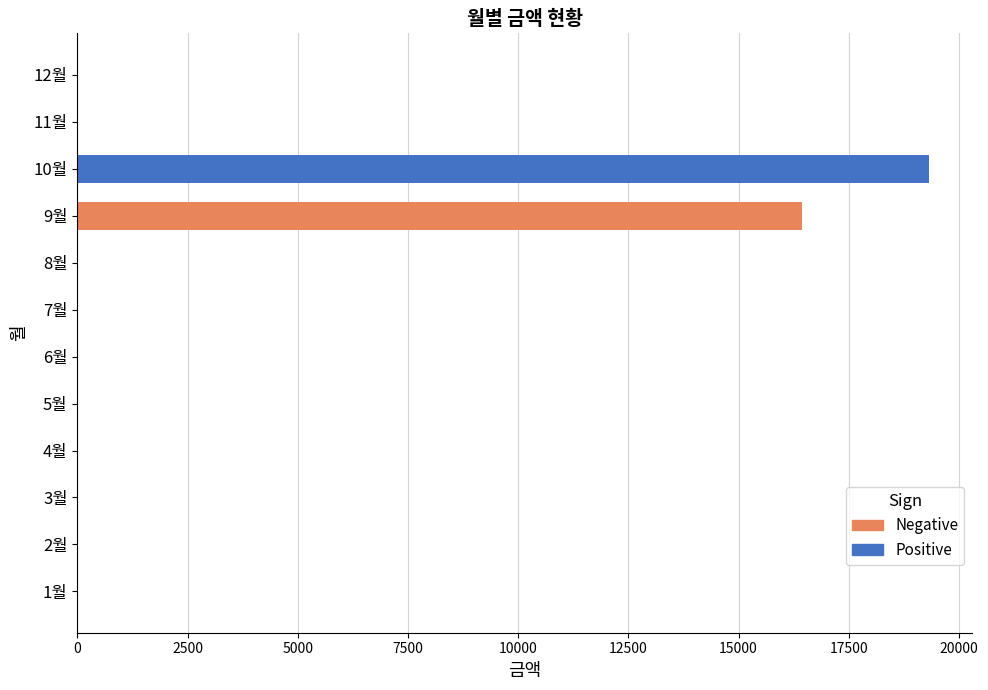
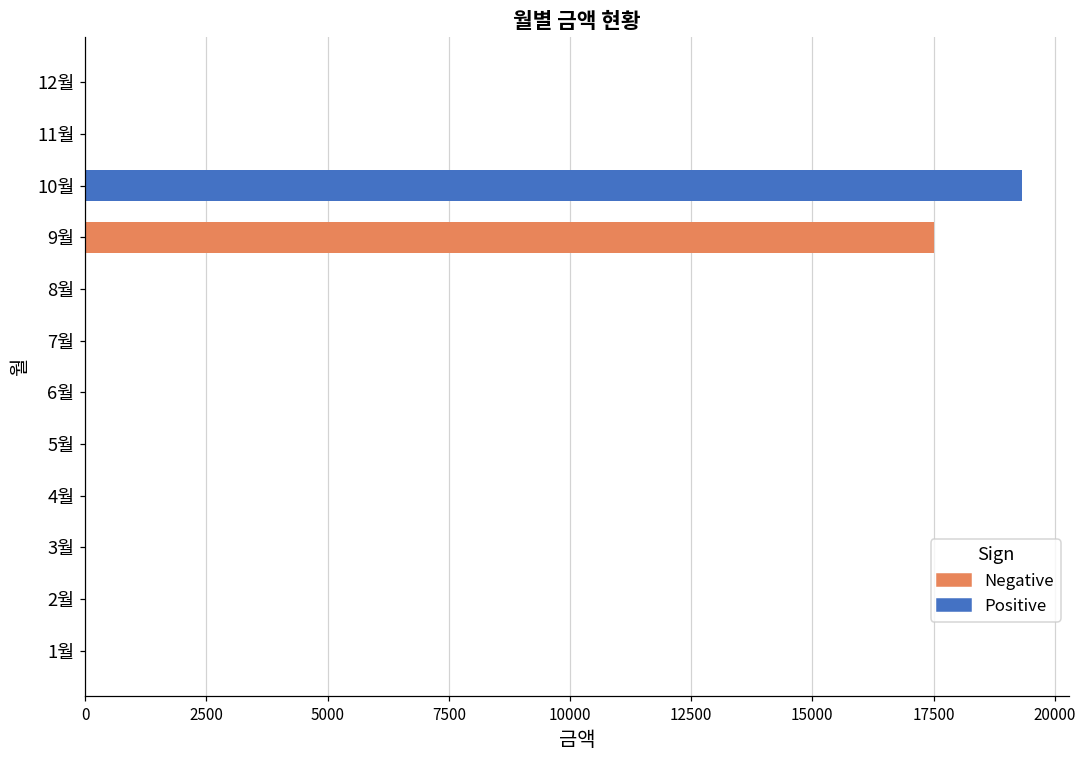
Negative, 9월: 16500 -> 17500
